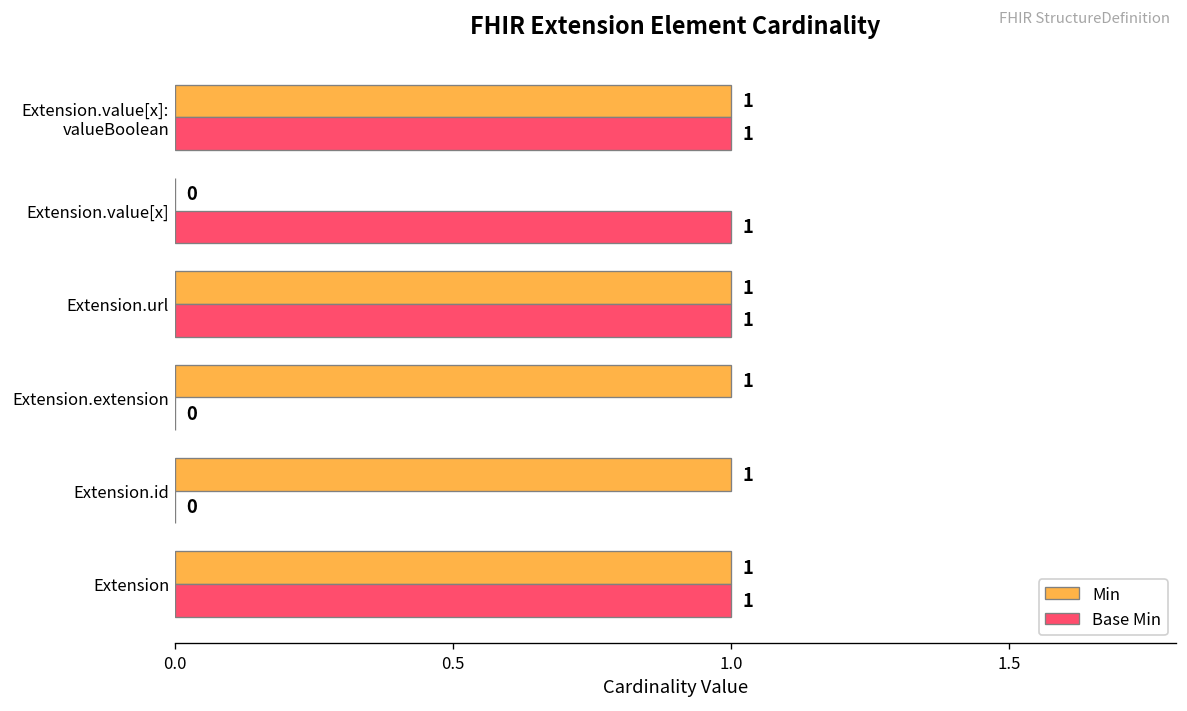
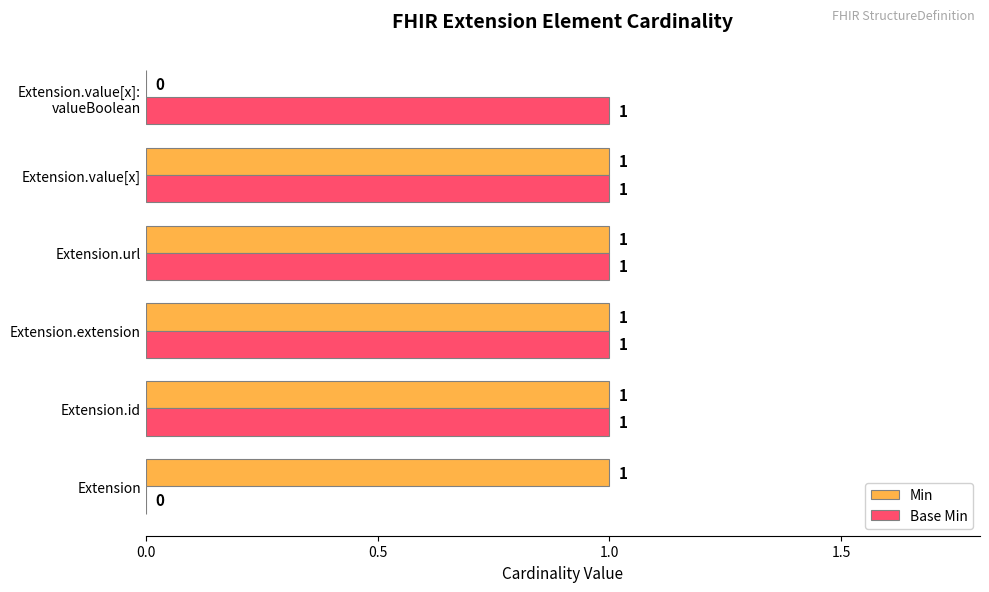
Min, Extension.value[x]: valueBoolean: 1 -> 0
Min, Extension.value[x]: 0 -> 1
Base Min, Extension.extension: 0 -> 1
Base Min, Extension.id: 0 -> 1
Base Min, Extension: 1 -> 0
